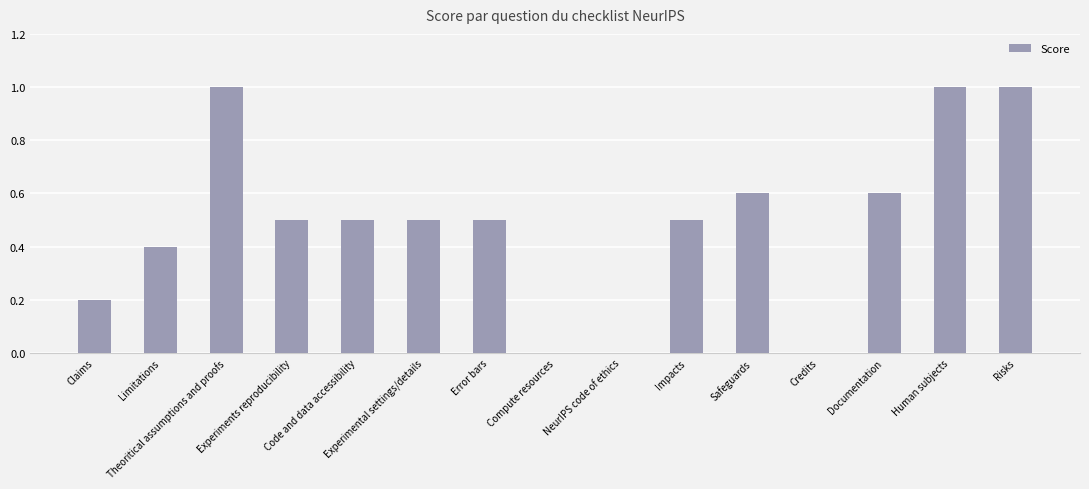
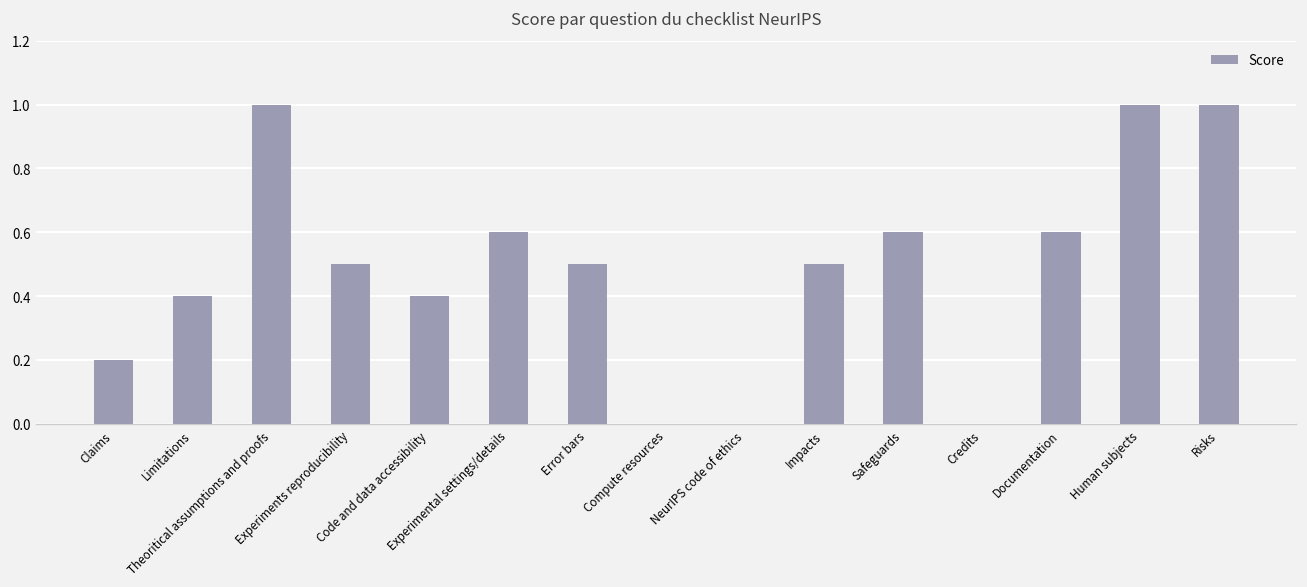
Code and data accessibility: 0.5 -> 0.4
Experimental settings/details: 0.5 -> 0.6
